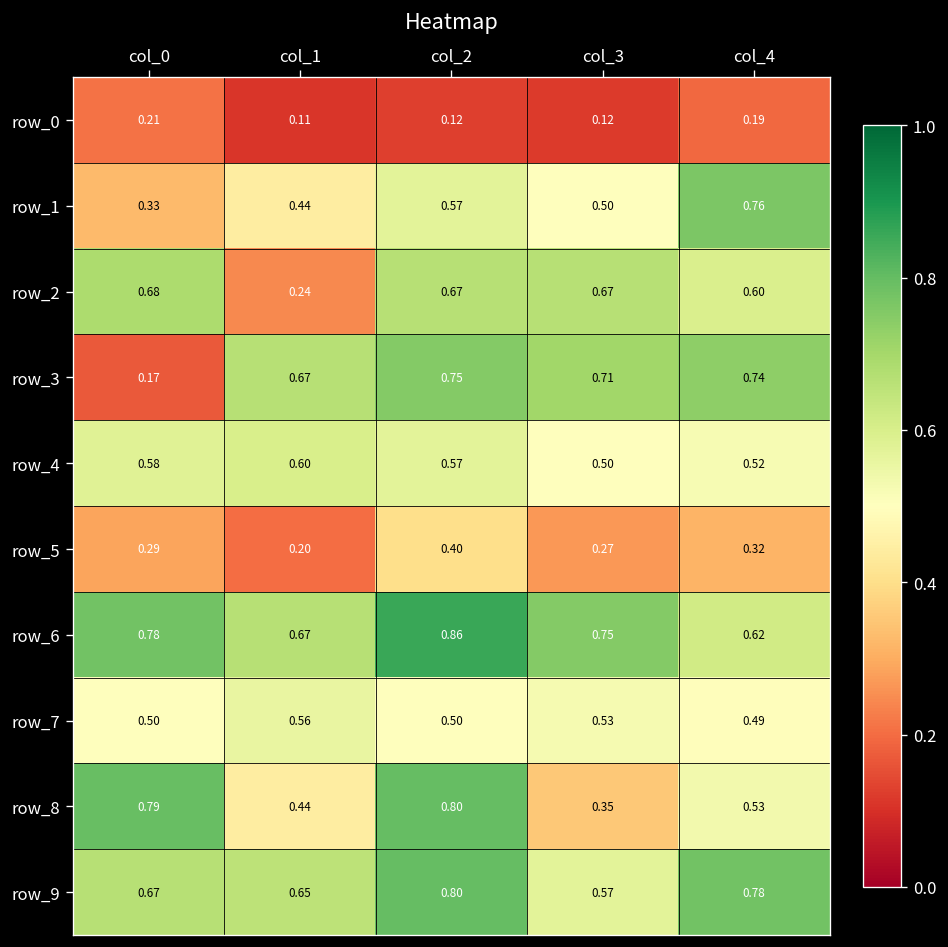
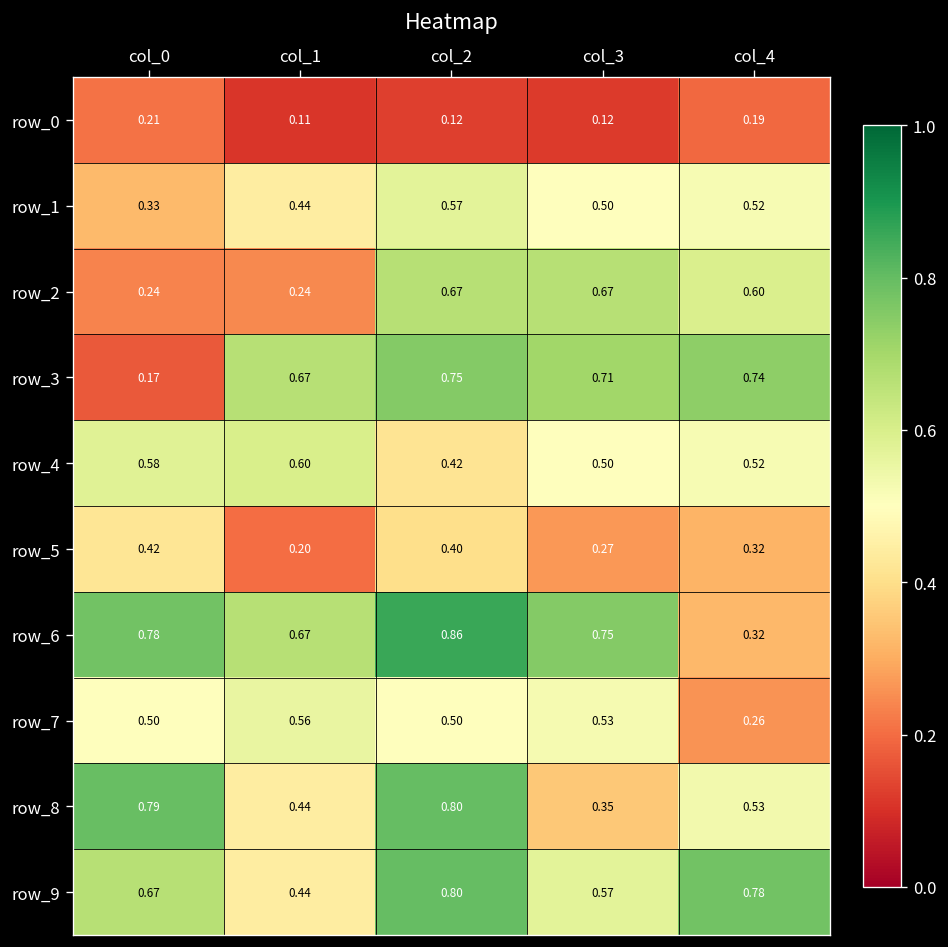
row_1, col_4: 0.76 -> 0.52
row_2, col_0: 0.68 -> 0.24
row_4, col_2: 0.57 -> 0.42
row_5, col_0: 0.29 -> 0.42
row_6, col_4: 0.62 -> 0.32
row_7, col_4: 0.49 -> 0.26
row_9, col_1: 0.65 -> 0.44
